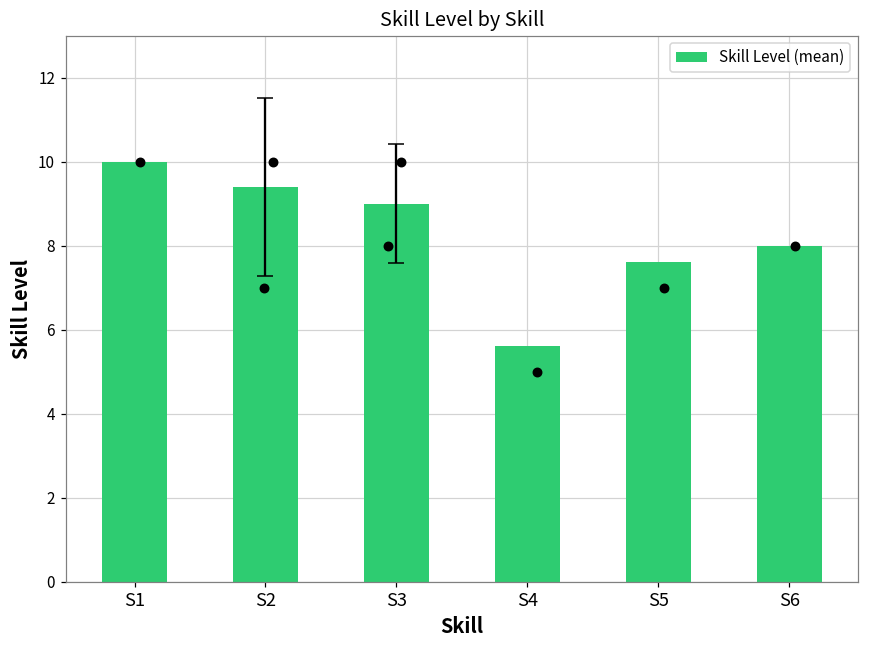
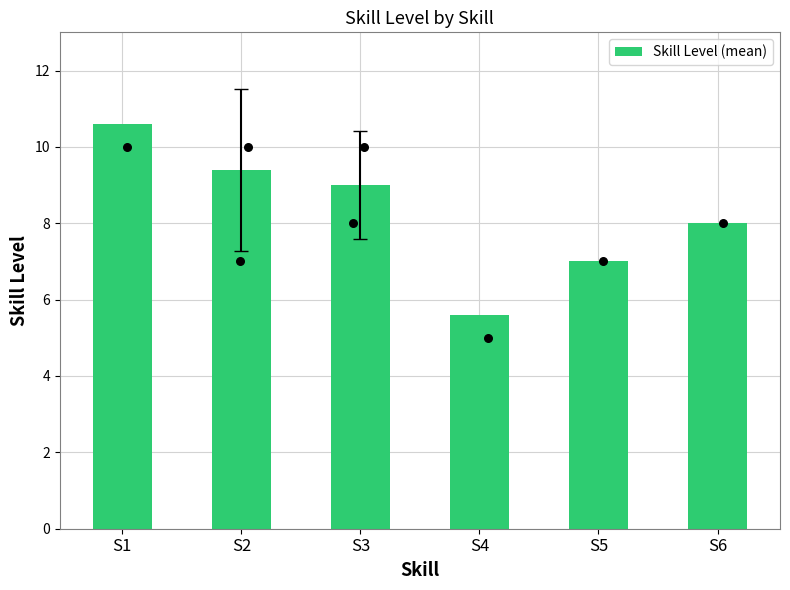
Skill Level (mean), S1: 10.0 -> 10.6
Skill Level (mean), S5: 7.6 -> 7.0
